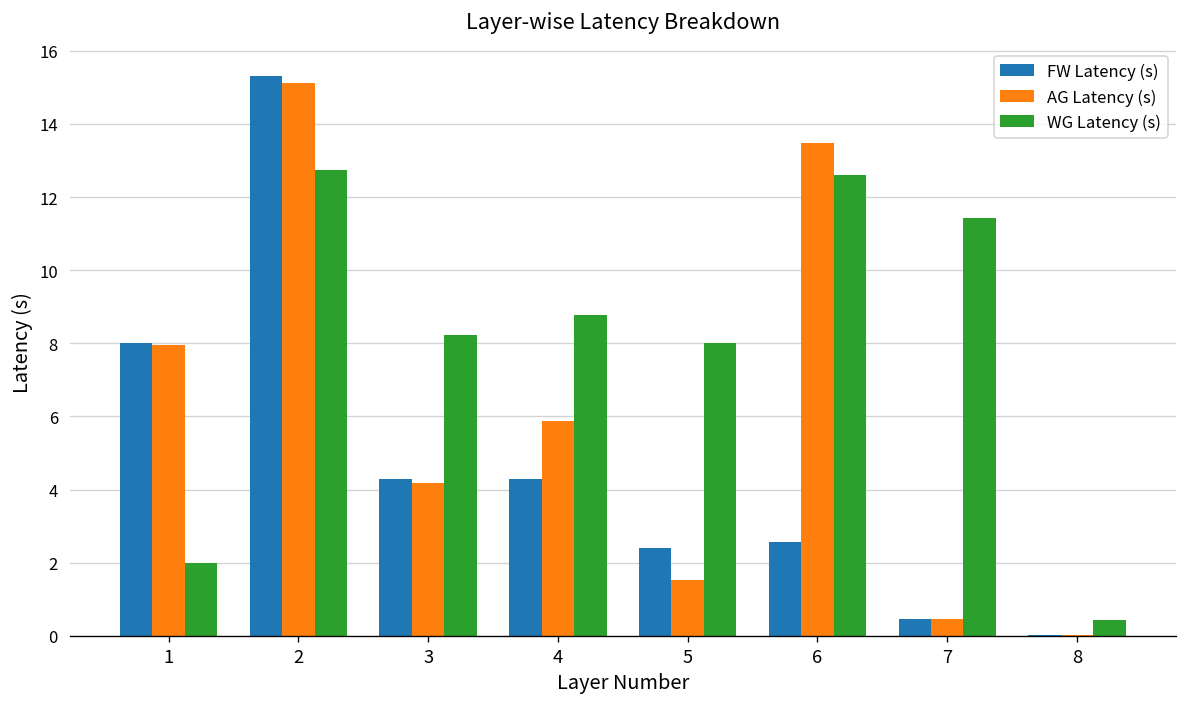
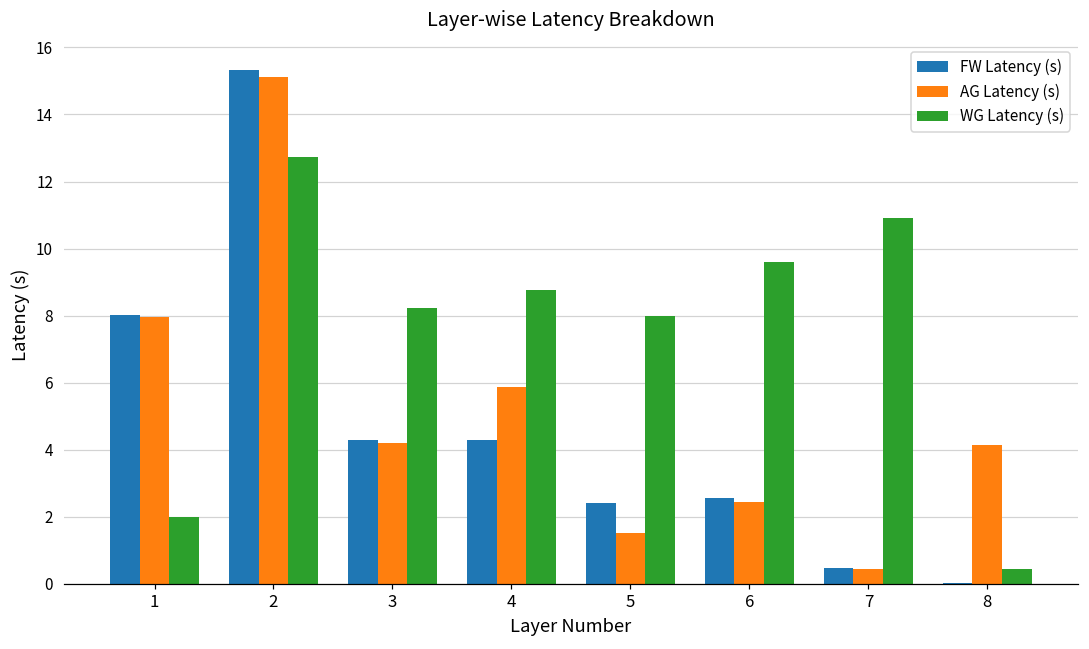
AG Latency (s), 6: 13.5 -> 2.4
WG Latency (s), 6: 12.6 -> 9.6
WG Latency (s), 7: 11.4 -> 10.9
AG Latency (s), 8: 0.0 -> 4.1
